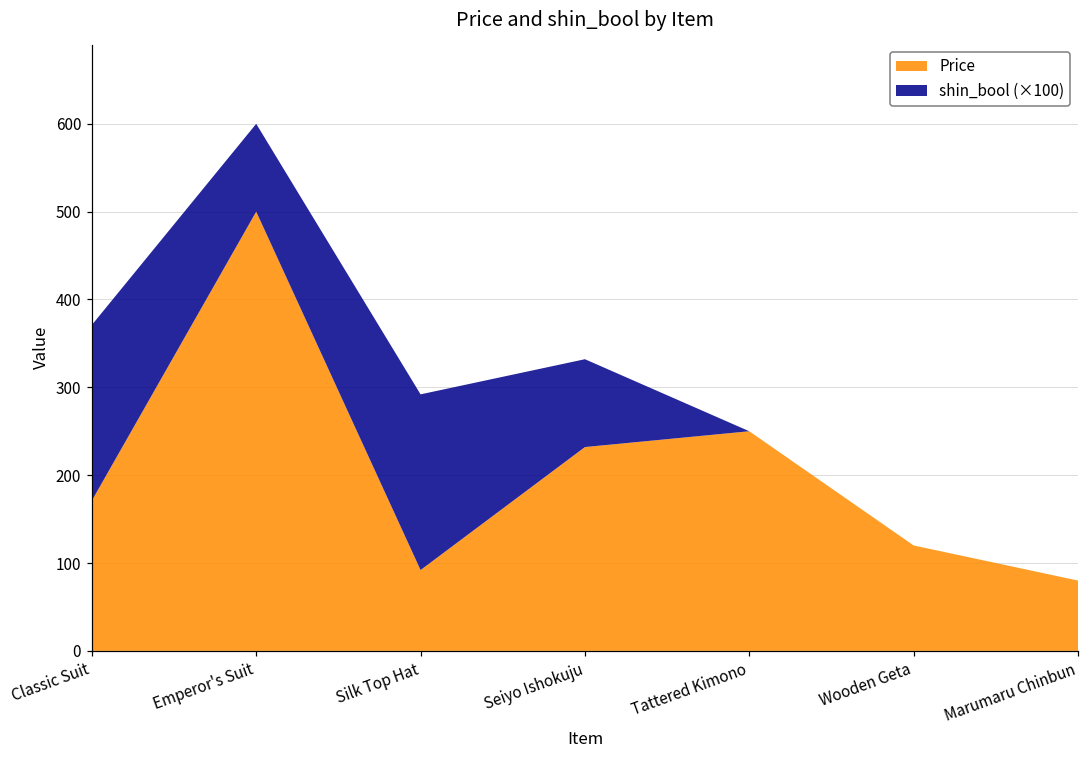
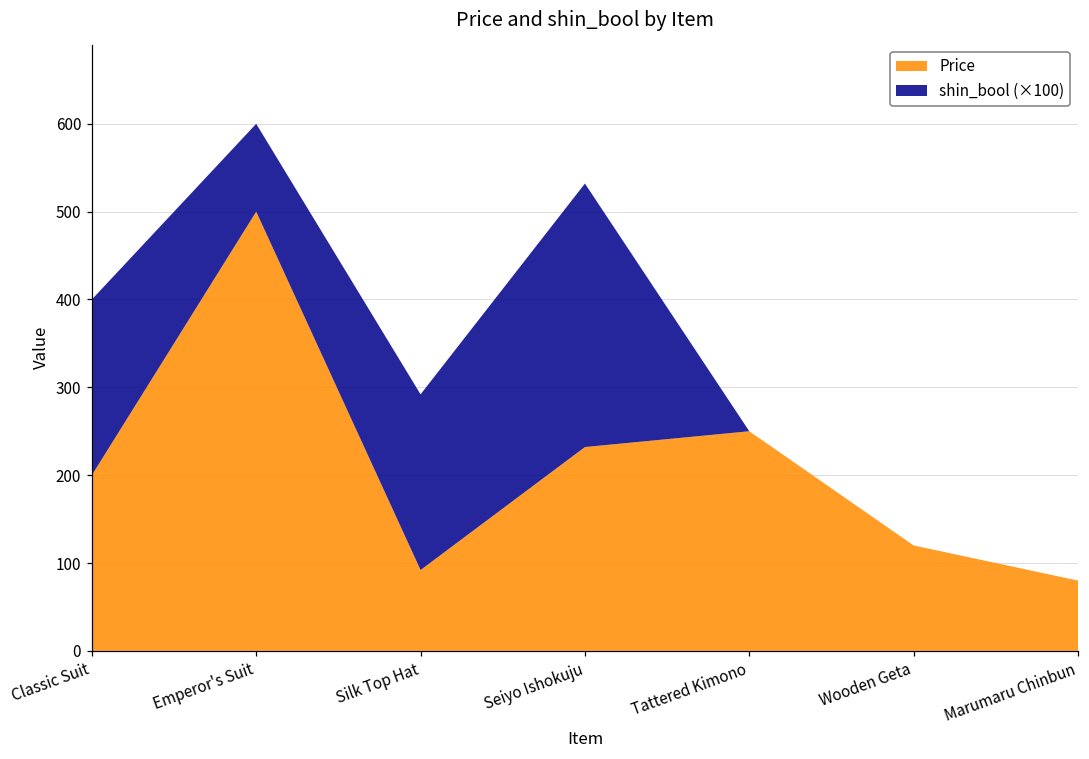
Price, Classic Suit: 170 -> 200
shin_bool (×100), Seiyo Ishokuju: 100 -> 300
